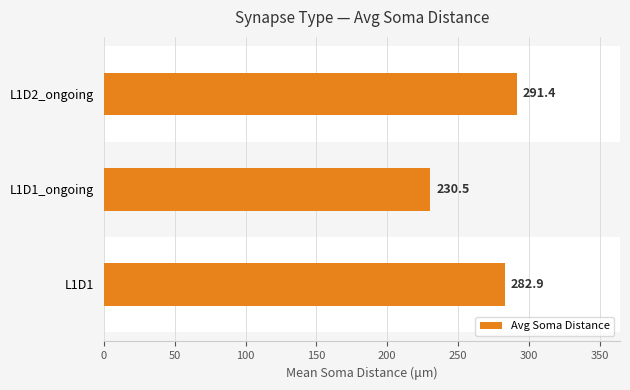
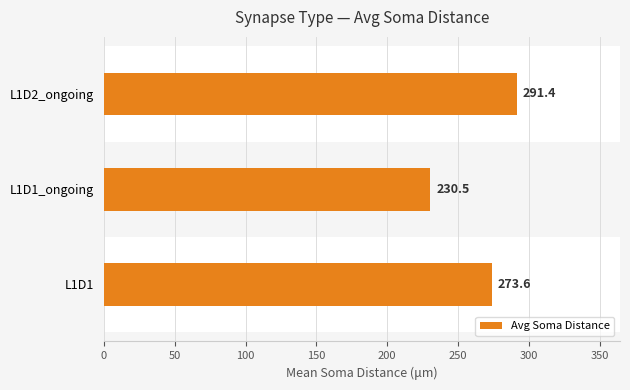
Avg Soma Distance, L1D1: 282.9 -> 273.6
